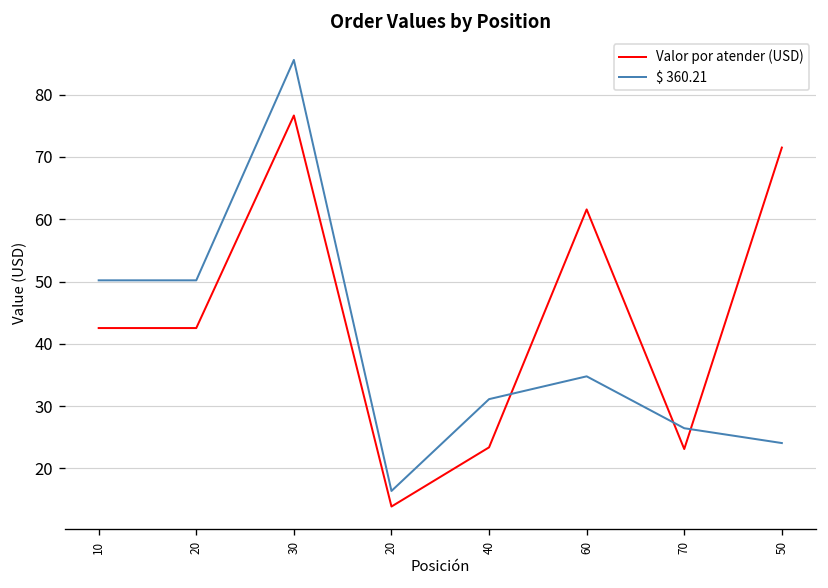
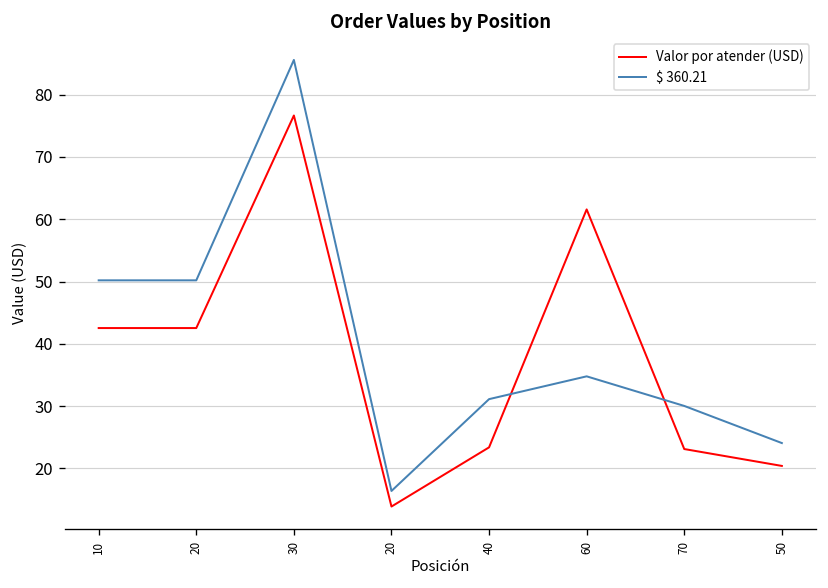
$ 360.21, 70: 26 -> 30
Valor por atender (USD), 50: 72 -> 20
